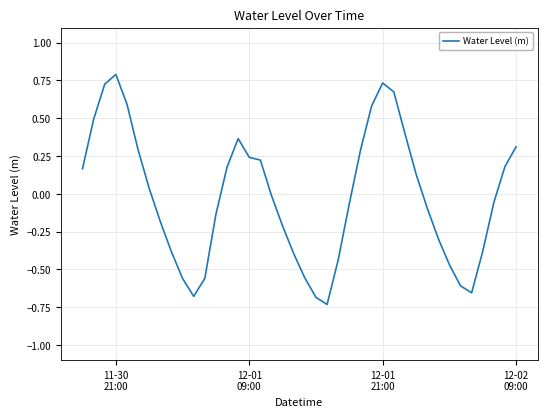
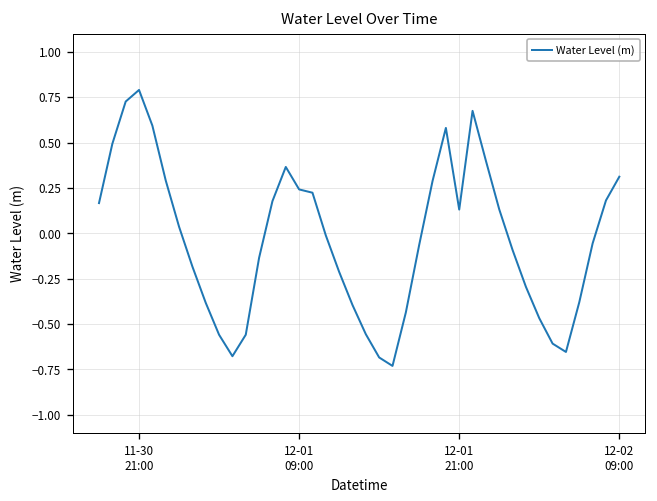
12-01 21:00: 0.73 -> 0.13
